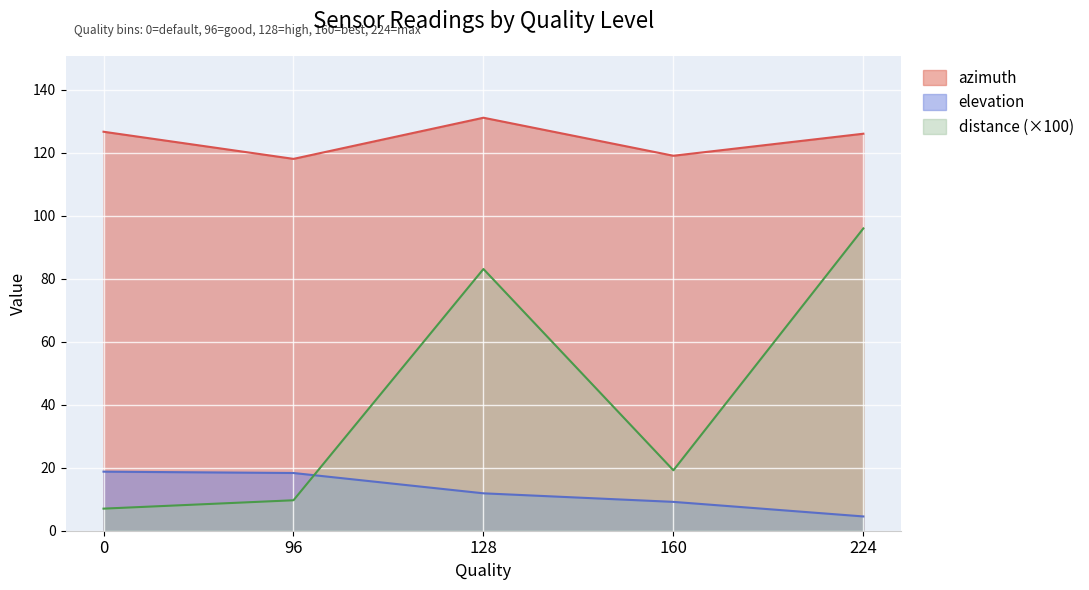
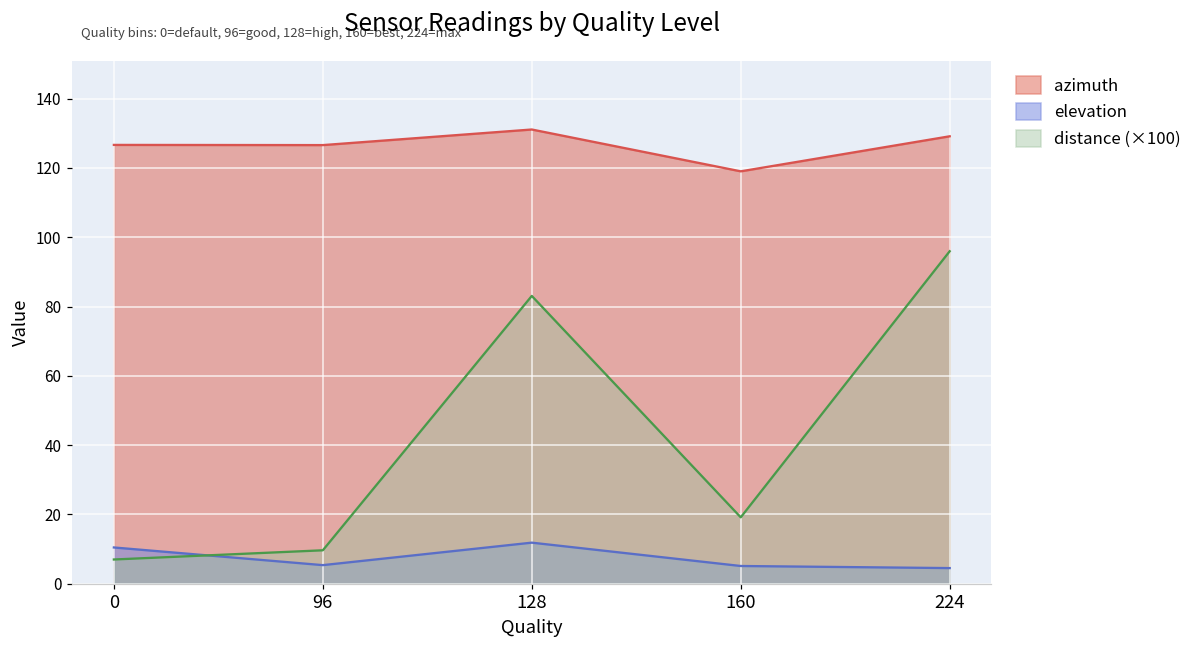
elevation, 0: 19 -> 10
azimuth, 96: 118 -> 127
elevation, 96: 18 -> 5
elevation, 160: 9 -> 5
azimuth, 224: 126 -> 129
